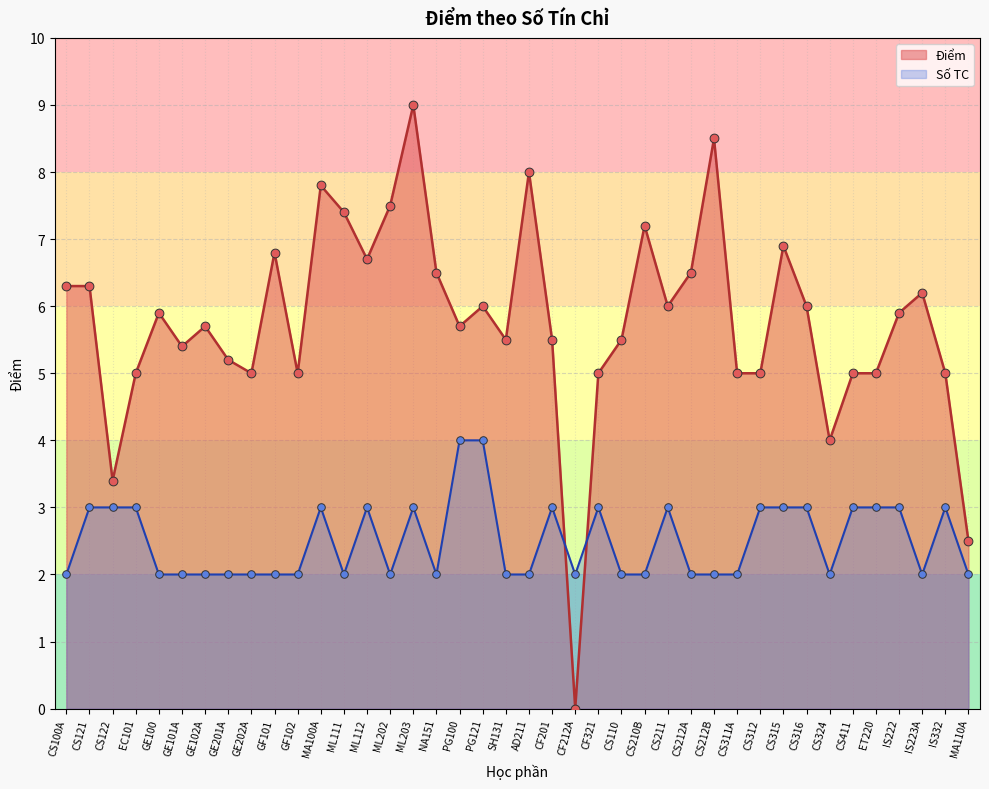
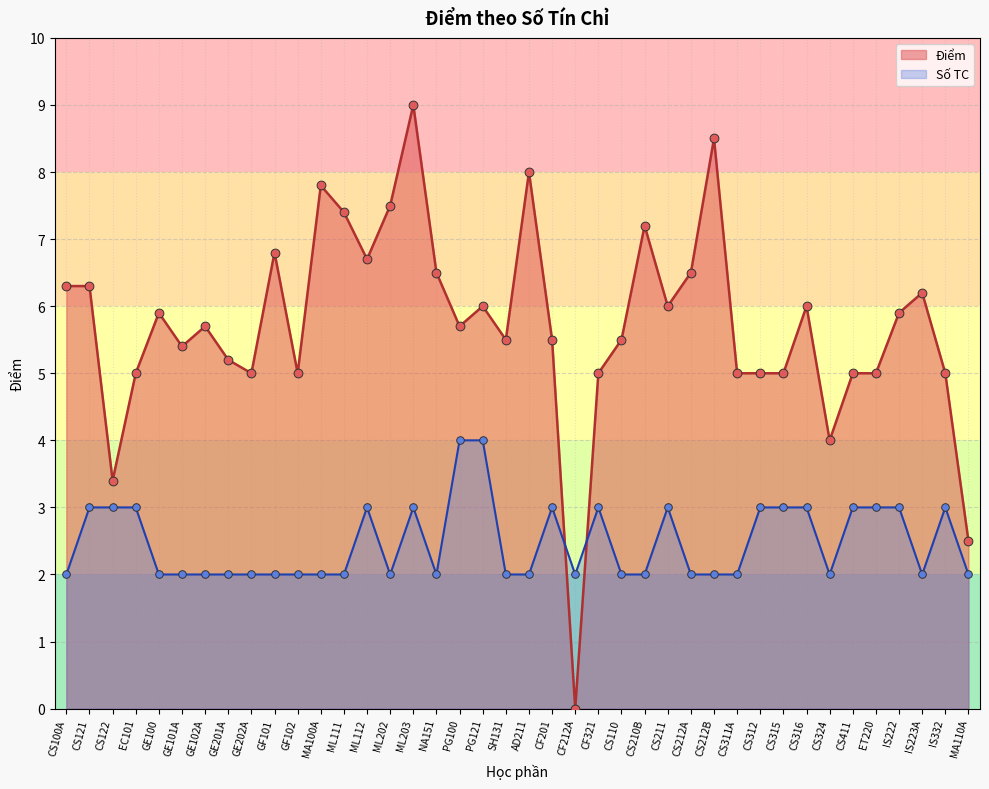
Số TC, MA100A: 3 -> 2
Điểm, CS315: 6.9 -> 5.0
